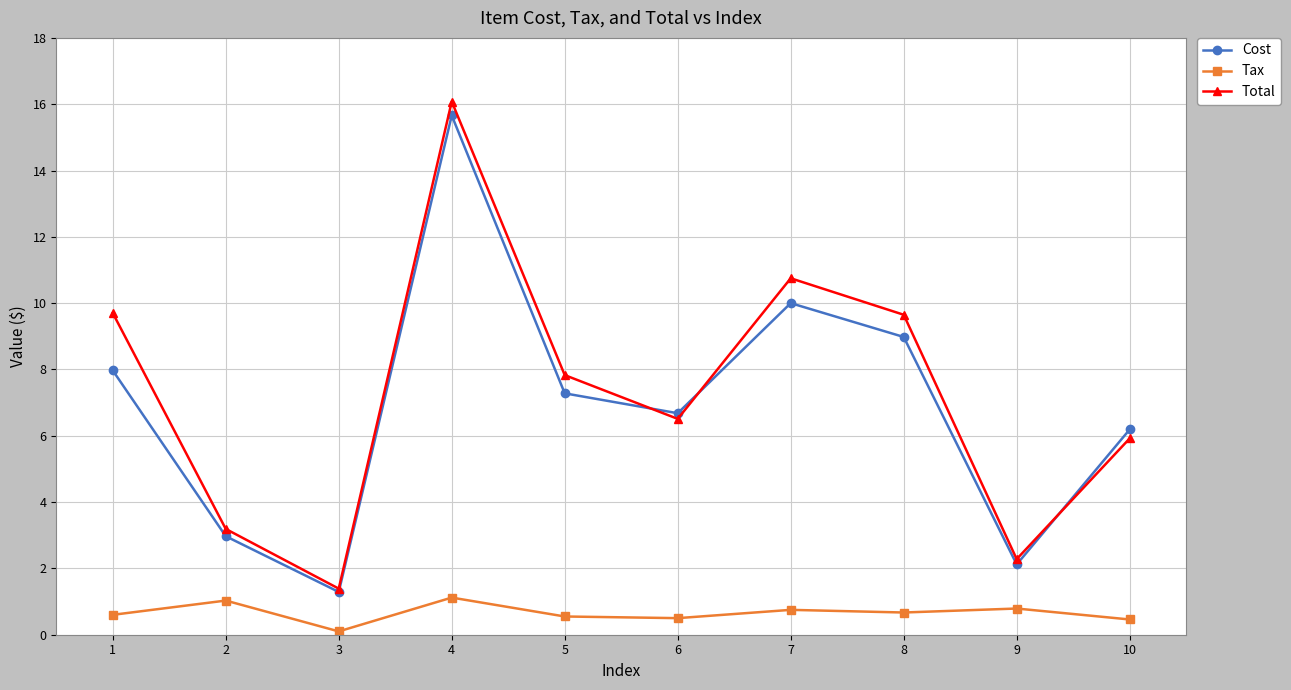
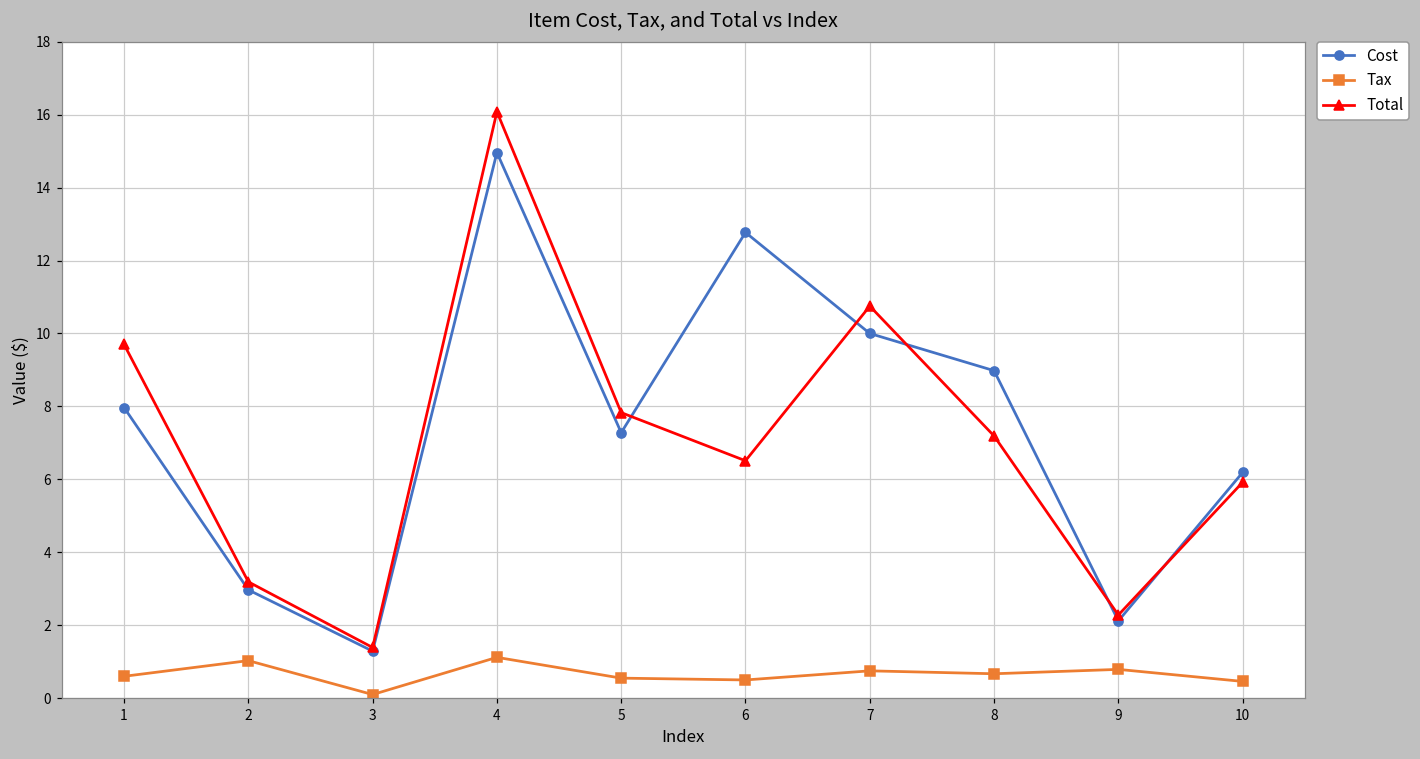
Cost, 4: 15.7 -> 15.0
Cost, 6: 6.7 -> 12.8
Total, 8: 9.7 -> 7.2
